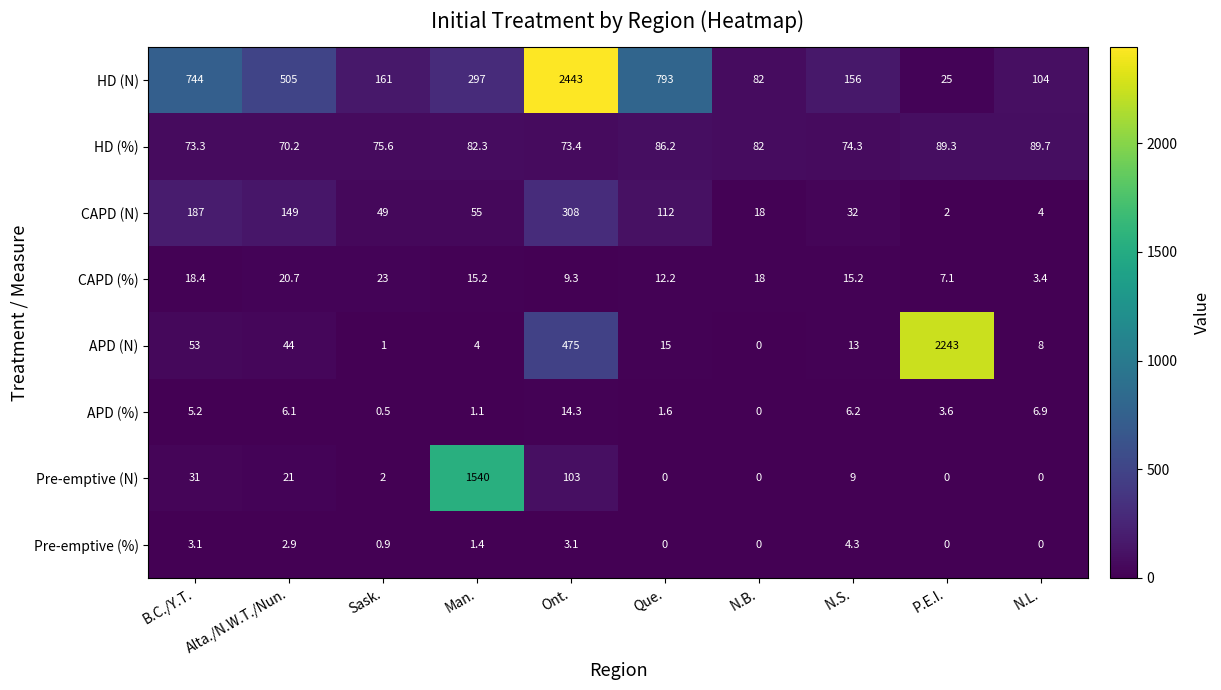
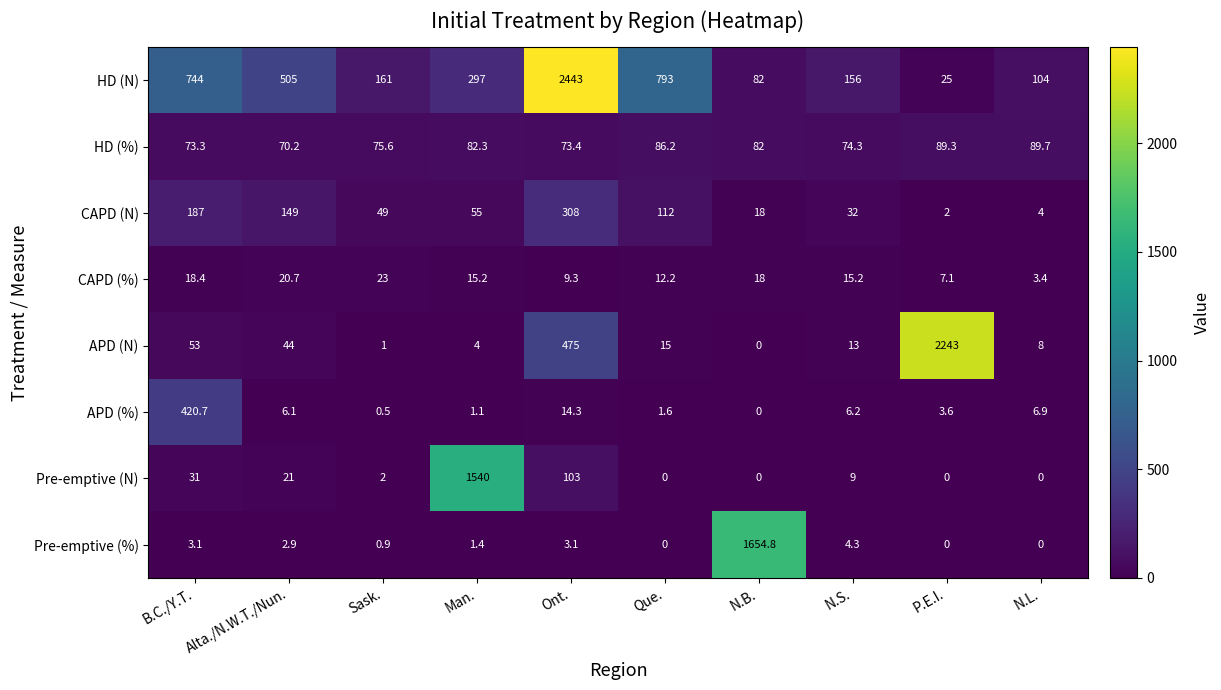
APD (%), B.C./Y.T.: 5.2 -> 420.7
Pre-emptive (%), N.B.: 0 -> 1654.8
